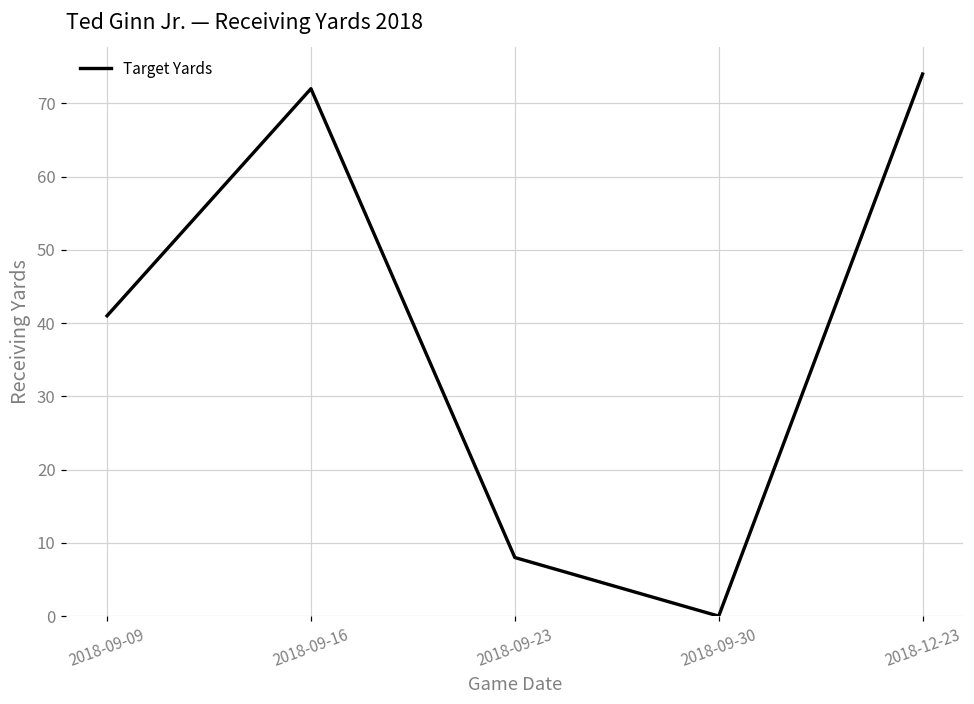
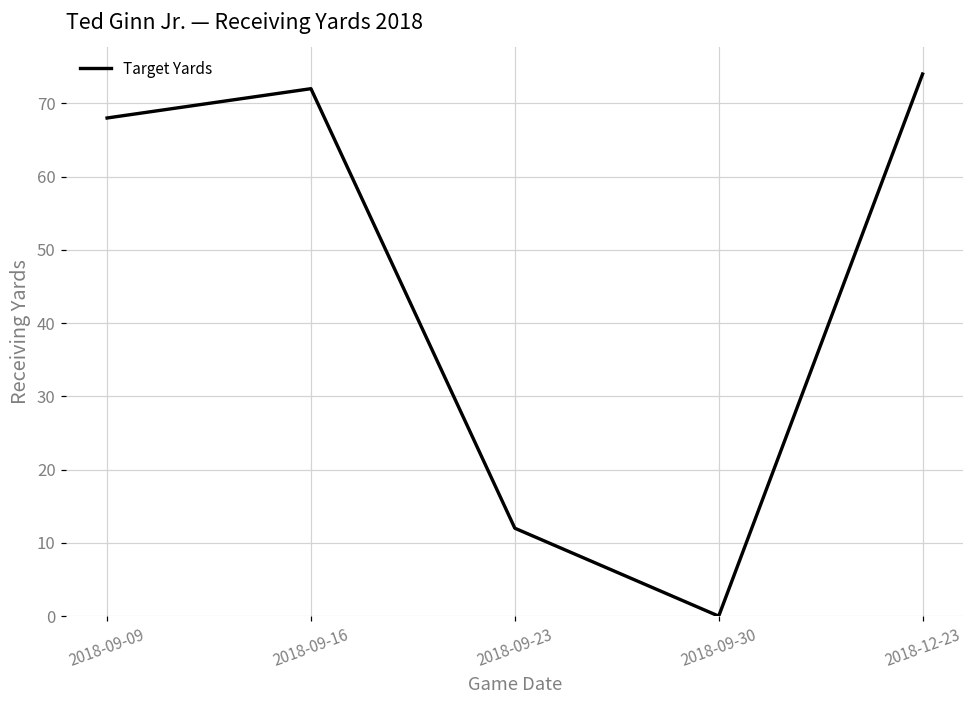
2018-09-09: 41 -> 68
2018-09-23: 8 -> 12
